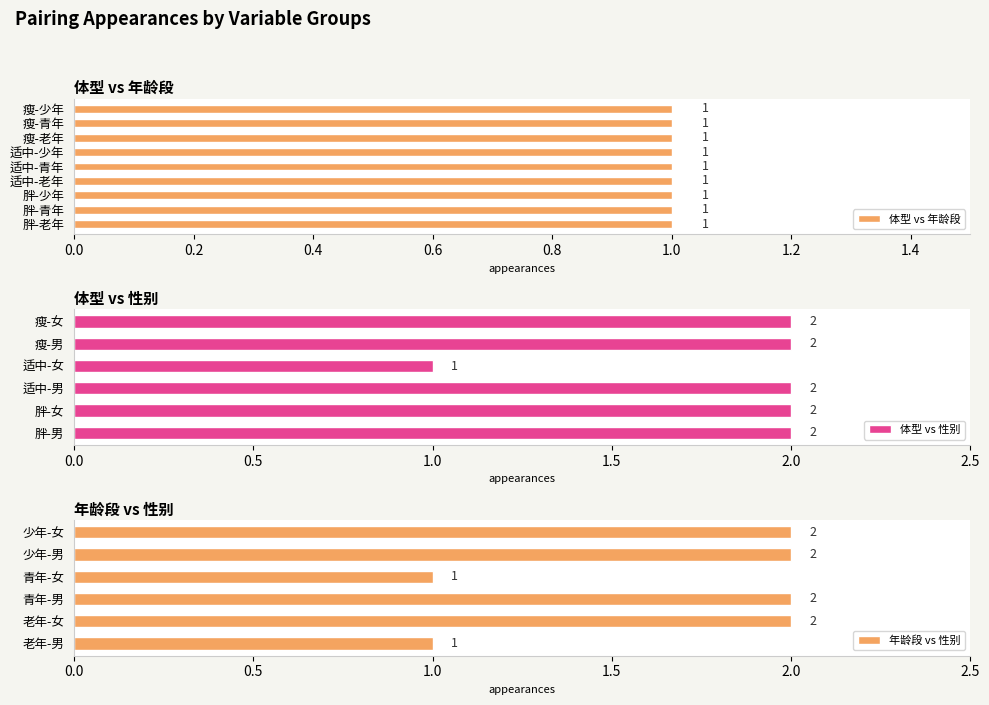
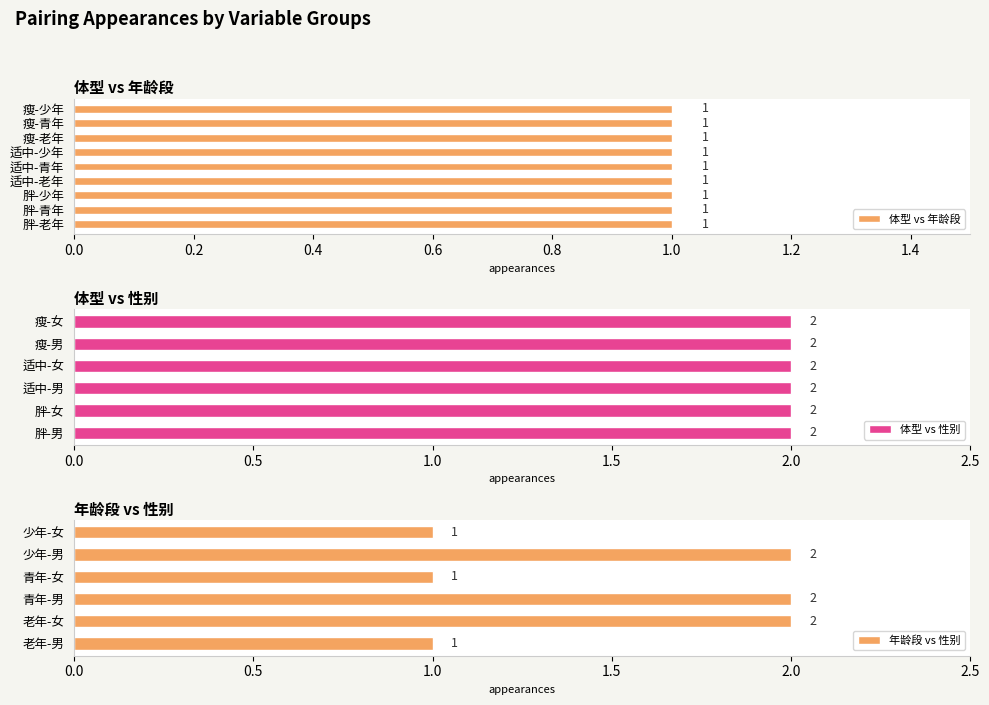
体型 vs 性别, 适中-女: 1 -> 2
年龄段 vs 性别, 少年-女: 2 -> 1
